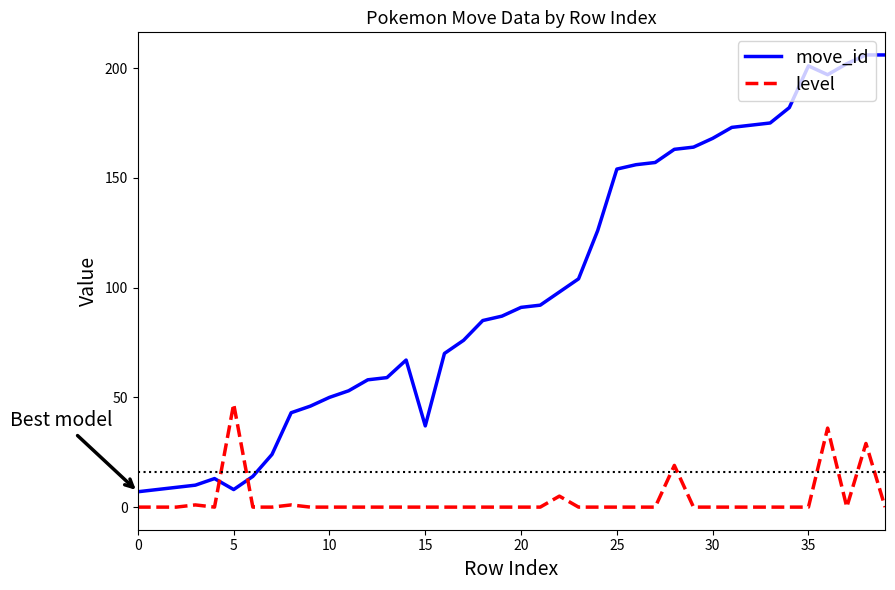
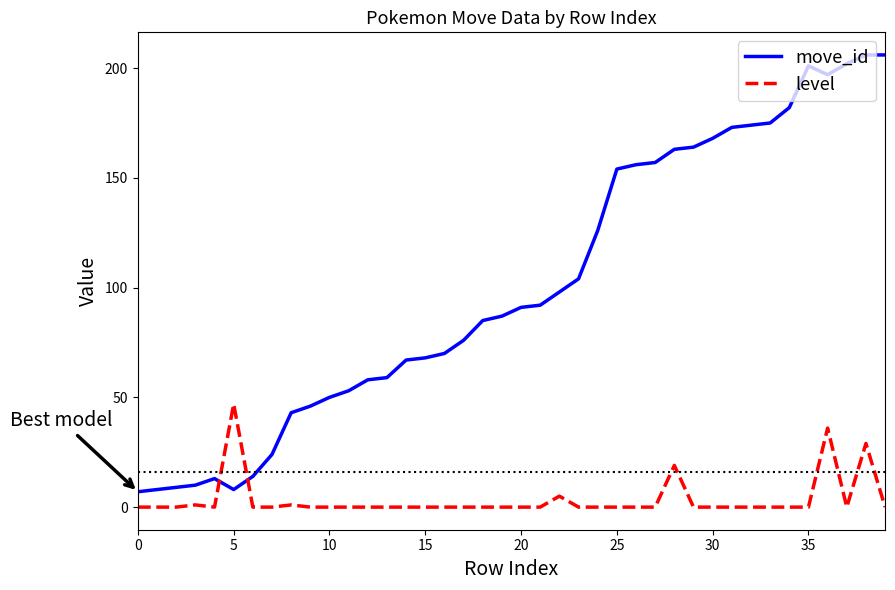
move_id, 15: 37 -> 68
